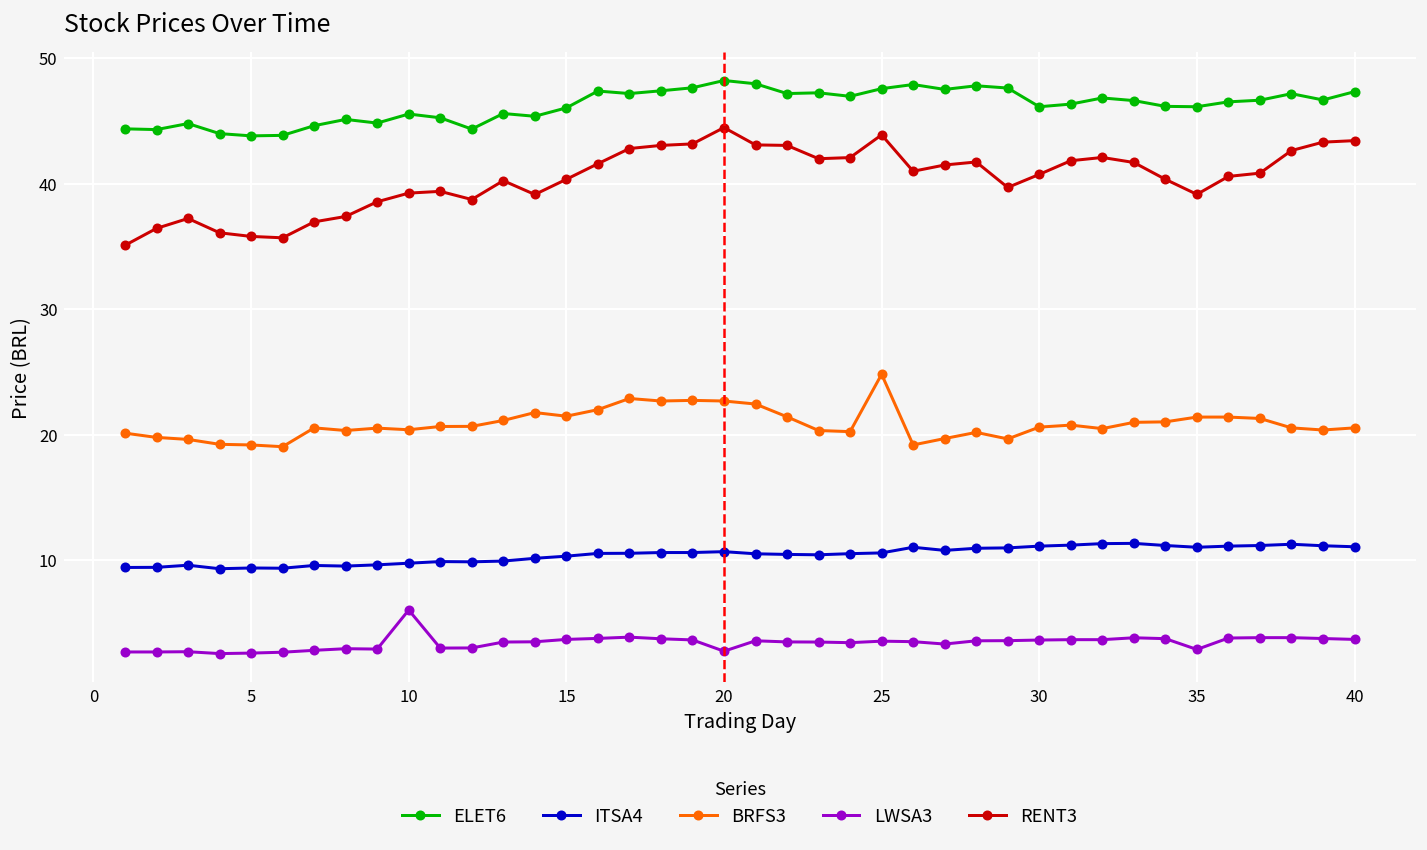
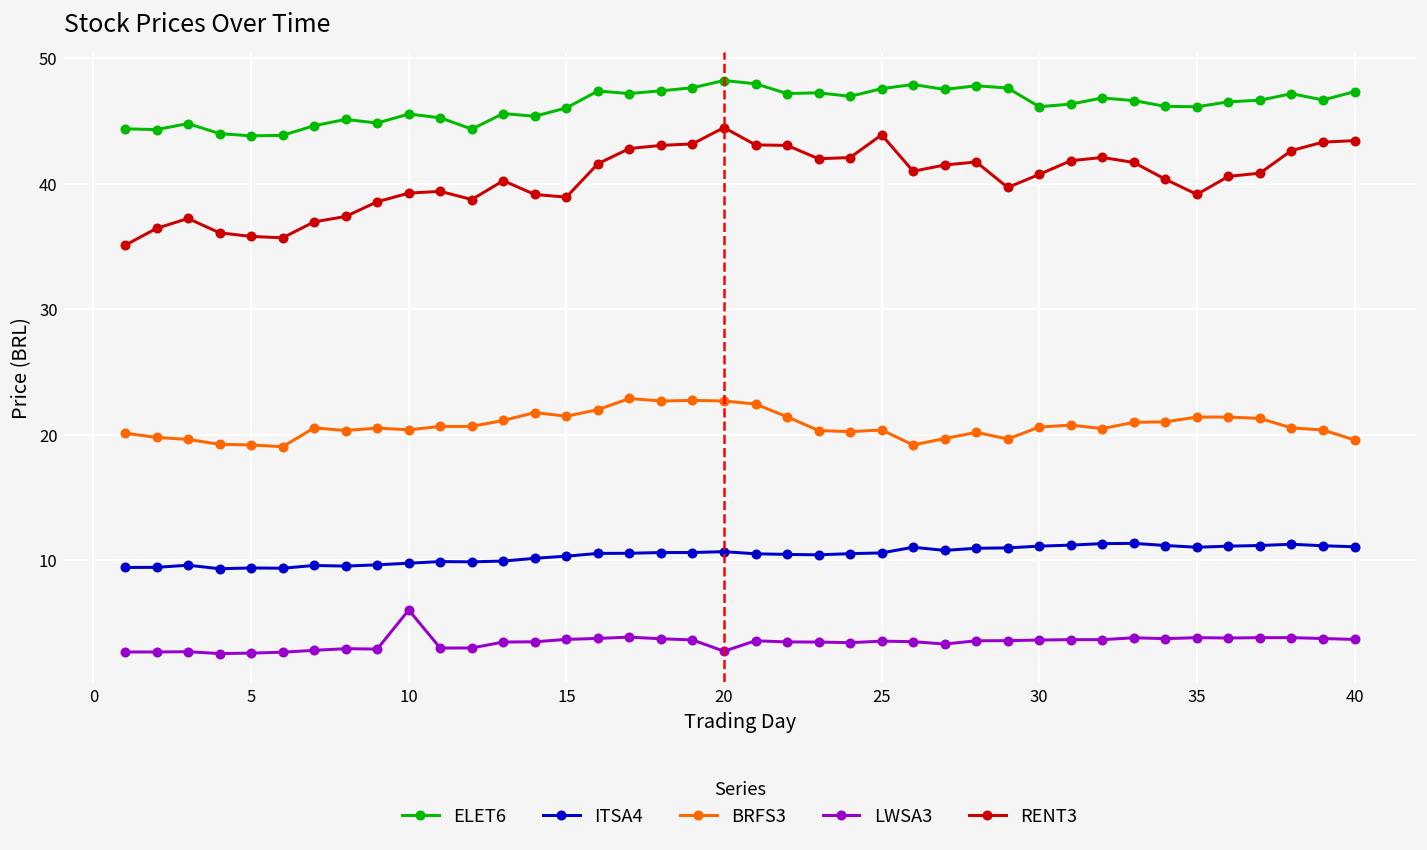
RENT3, 15: 40.4 -> 38.9
BRFS3, 25: 24.8 -> 20.4
LWSA3, 35: 2.9 -> 3.9
BRFS3, 40: 20.6 -> 19.6
